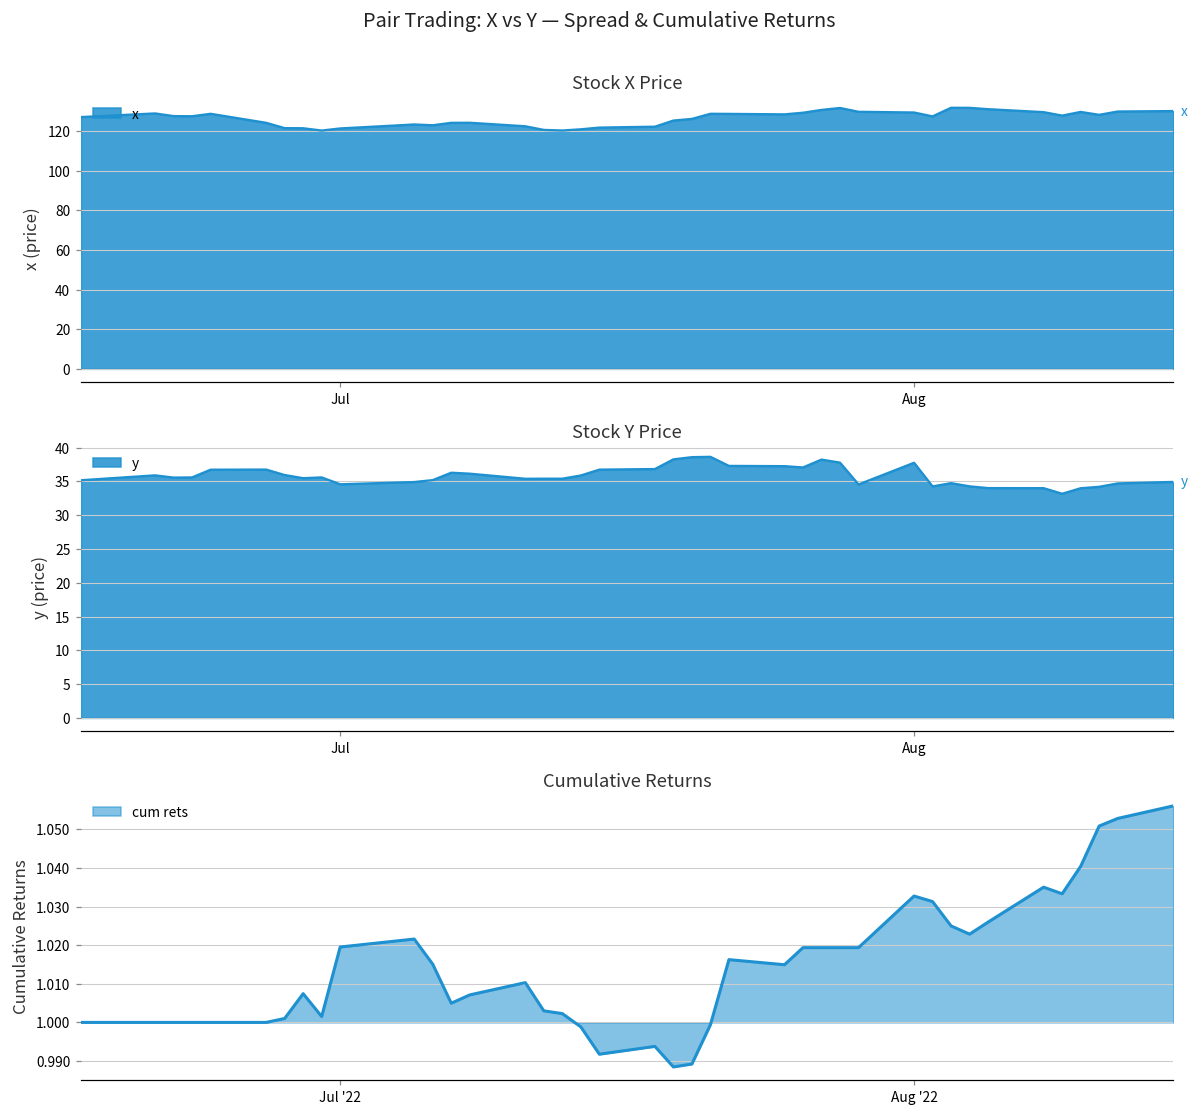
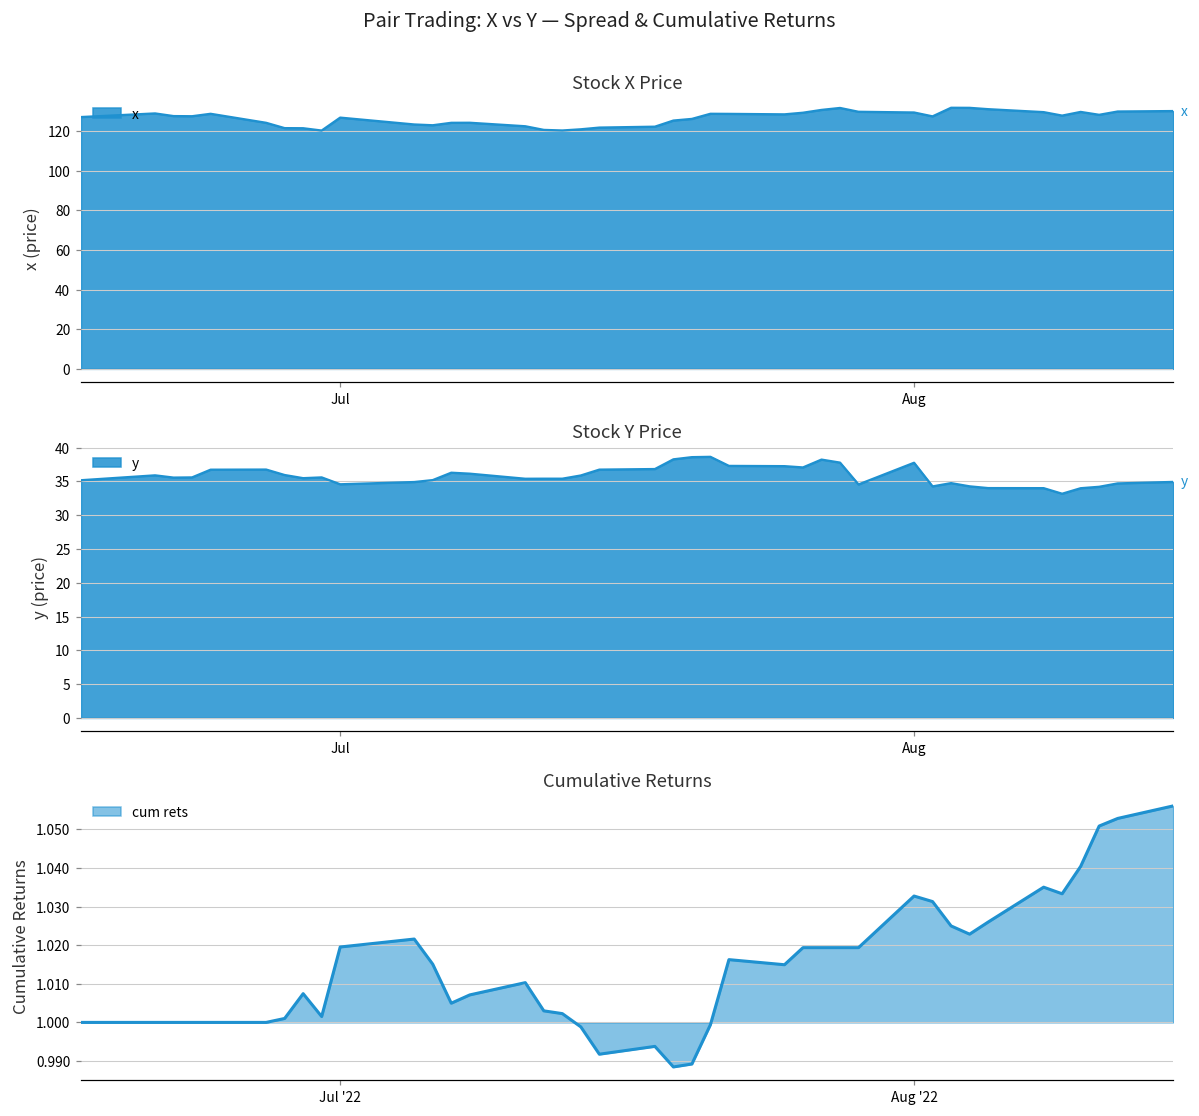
Stock X Price, Jul: 121 -> 127
